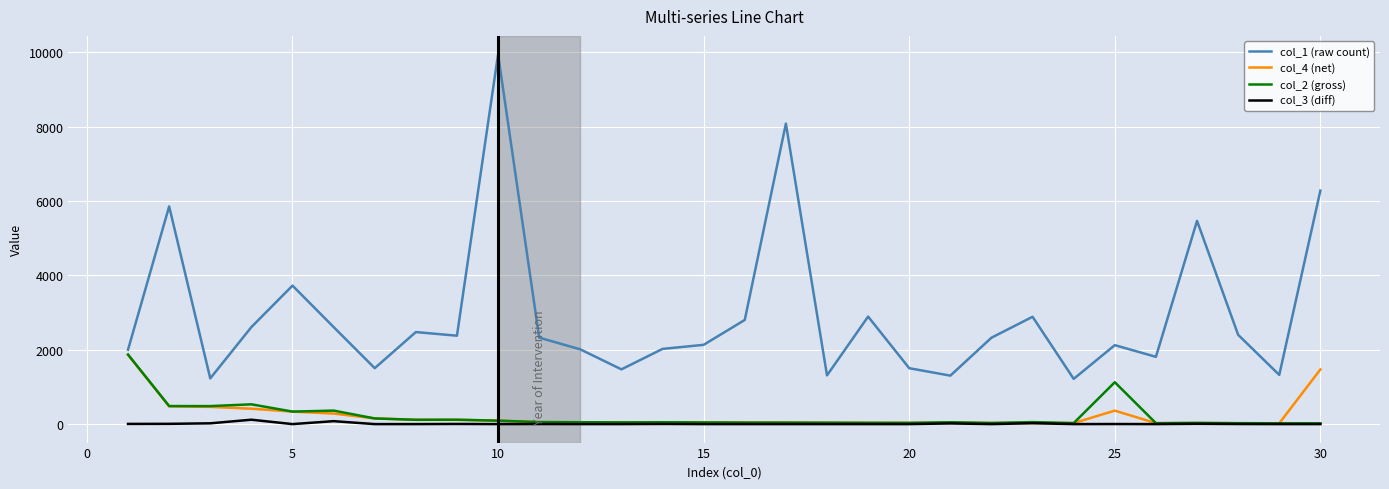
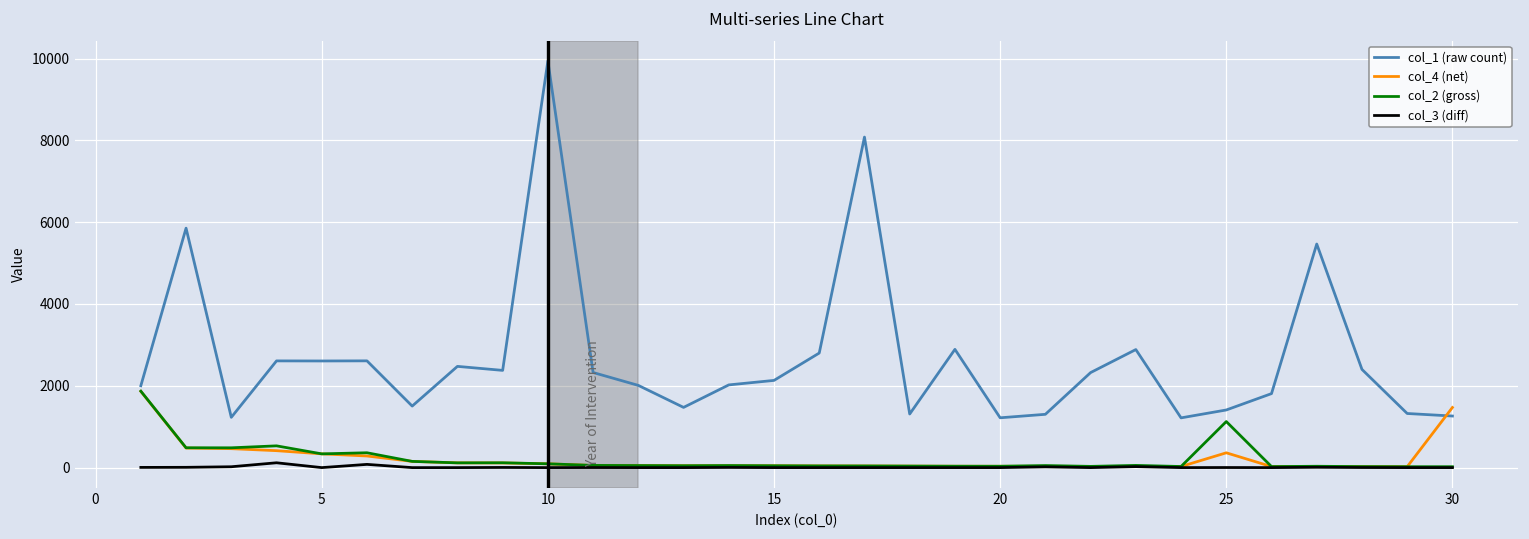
col_1 (raw count), 5: 3700 -> 2600
col_1 (raw count), 20: 1500 -> 1200
col_1 (raw count), 25: 2100 -> 1400
col_1 (raw count), 30: 6300 -> 1300
